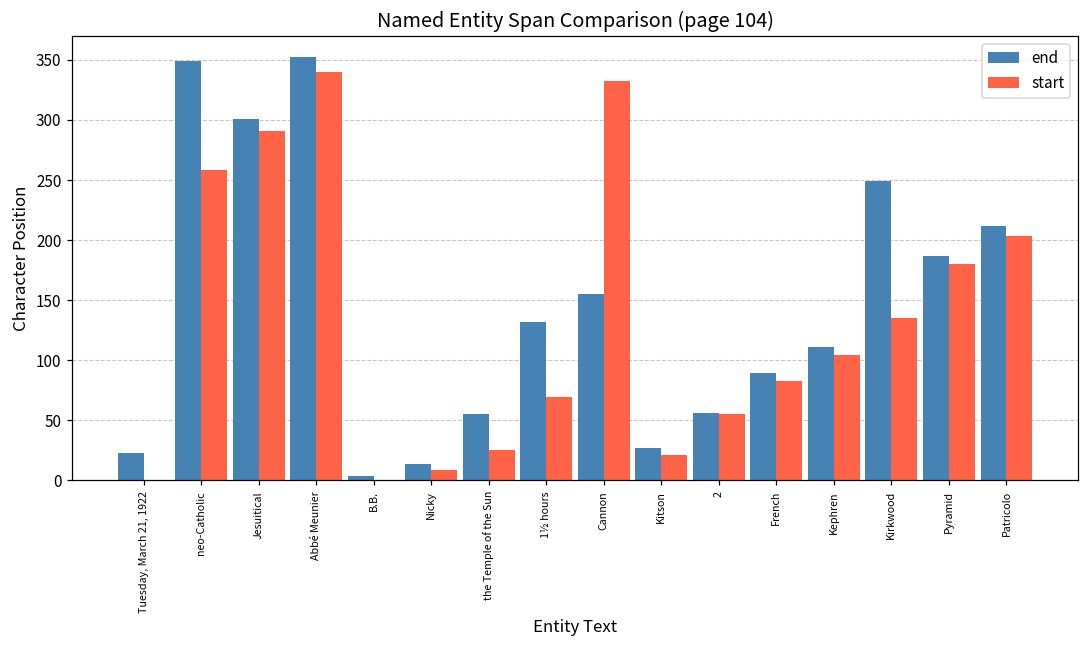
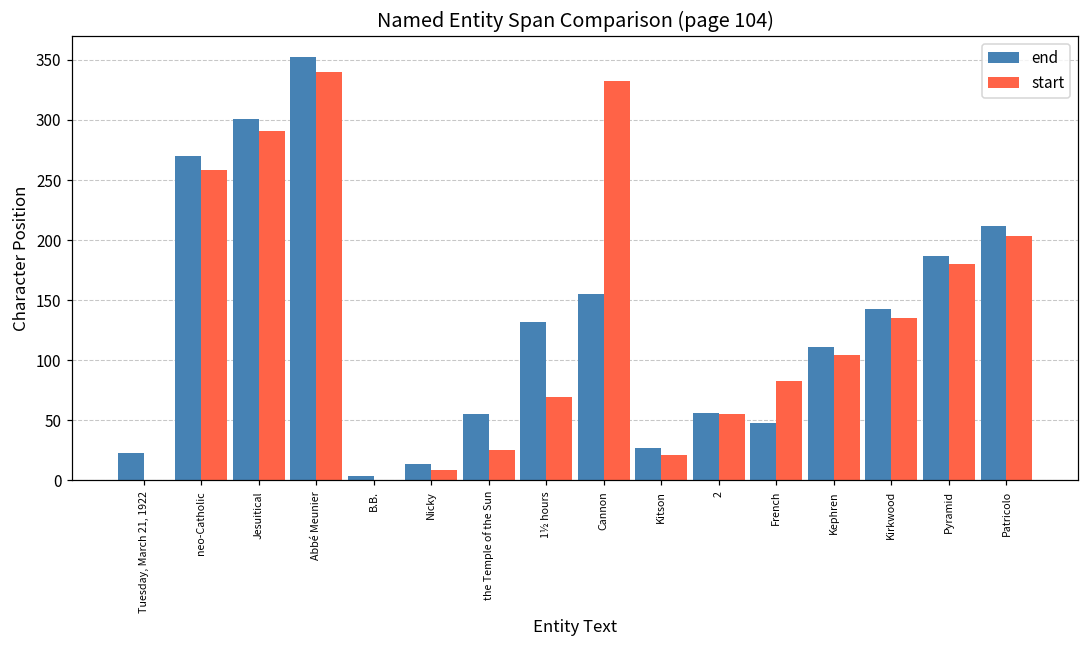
end, neo-Catholic: 349 -> 270
end, French: 89 -> 48
end, Kirkwood: 249 -> 143
